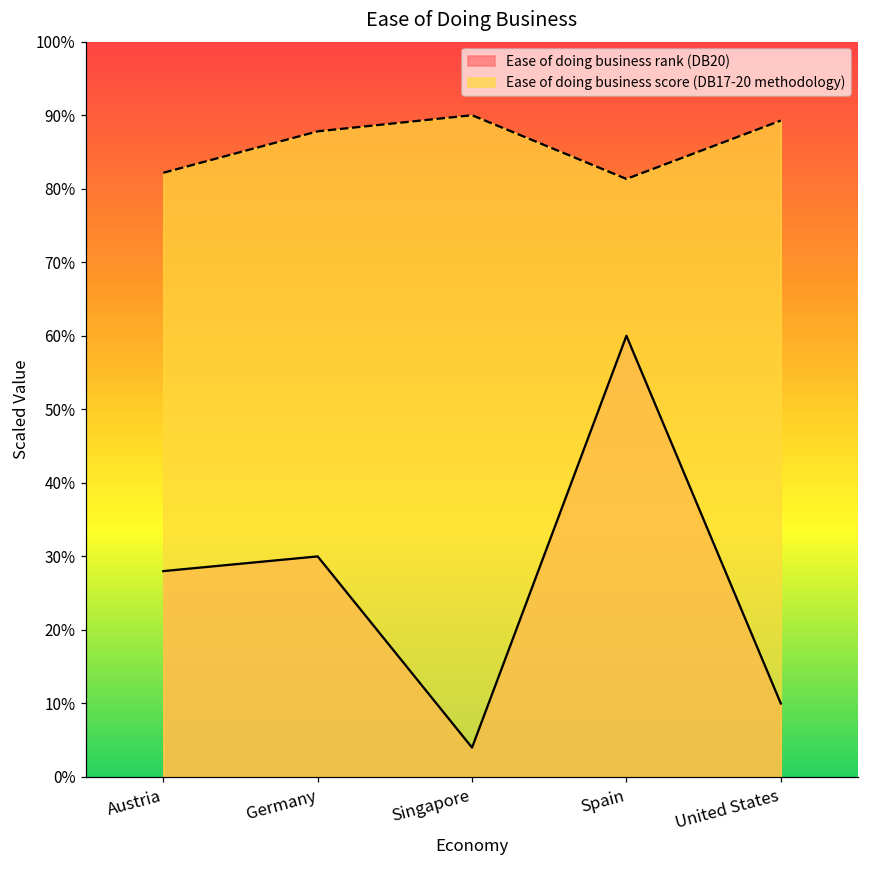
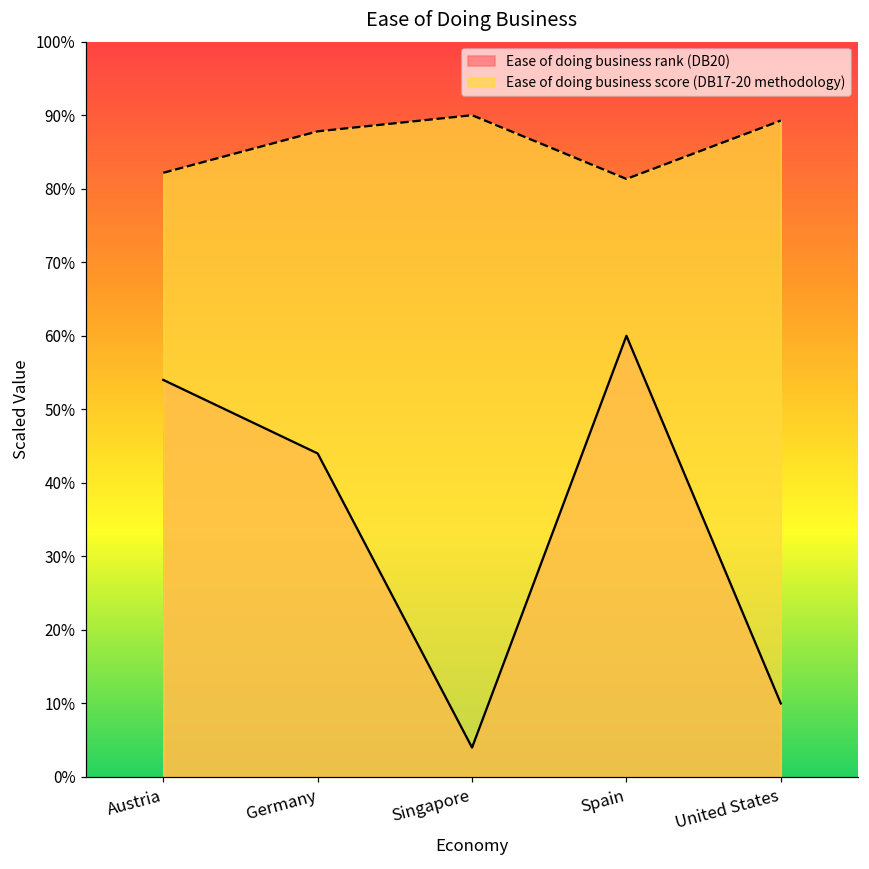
Ease of doing business rank (DB20), Austria: 28% -> 54%
Ease of doing business rank (DB20), Germany: 30% -> 44%
